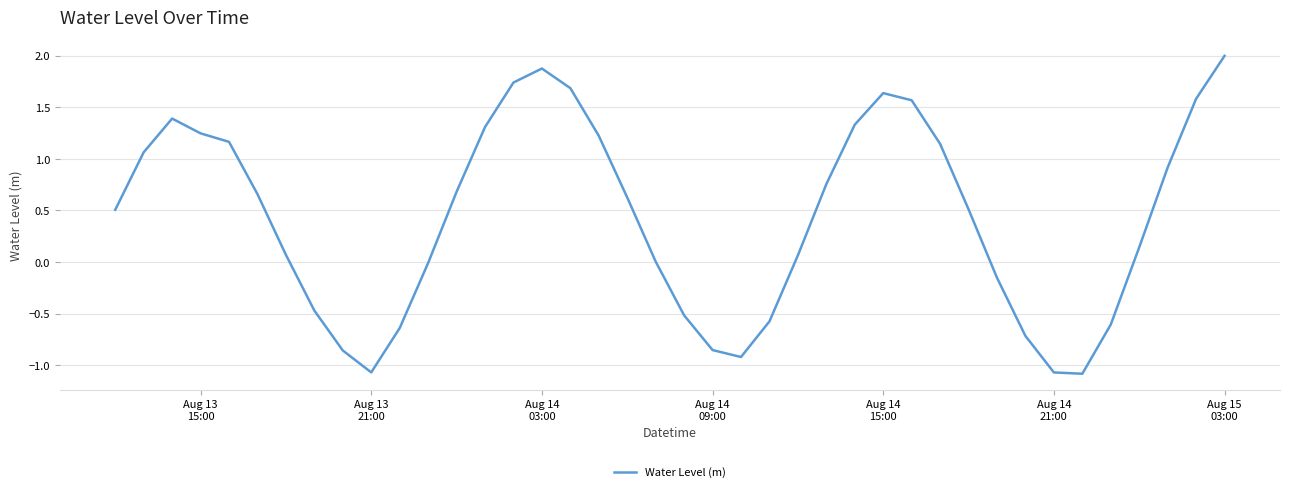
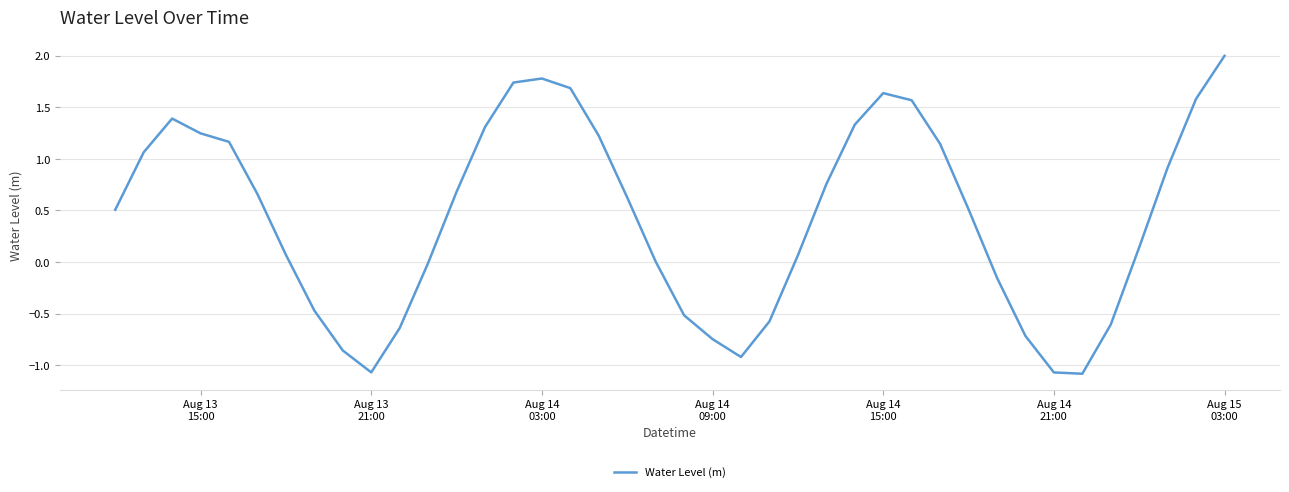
Aug 14 03:00: 1.87 -> 1.78
Aug 14 09:00: -0.85 -> -0.75
